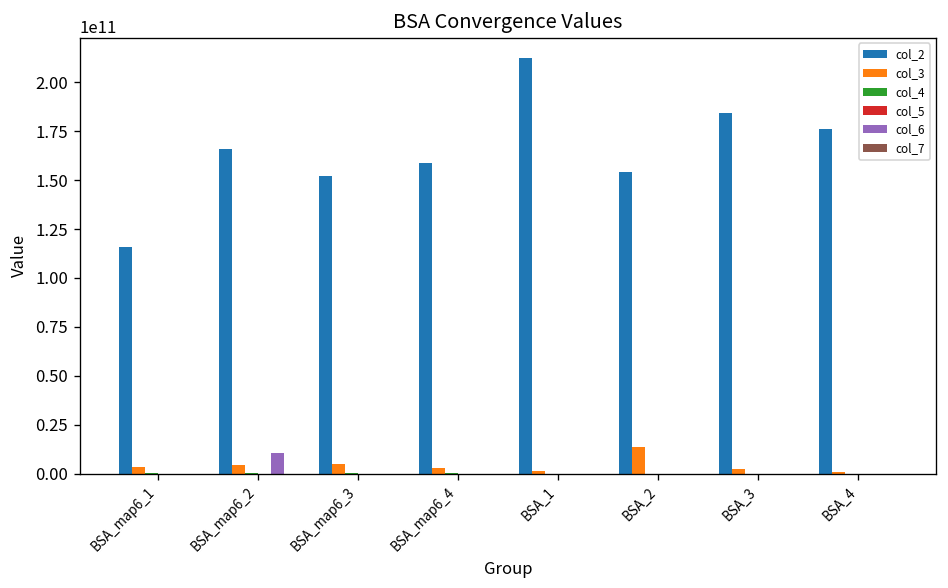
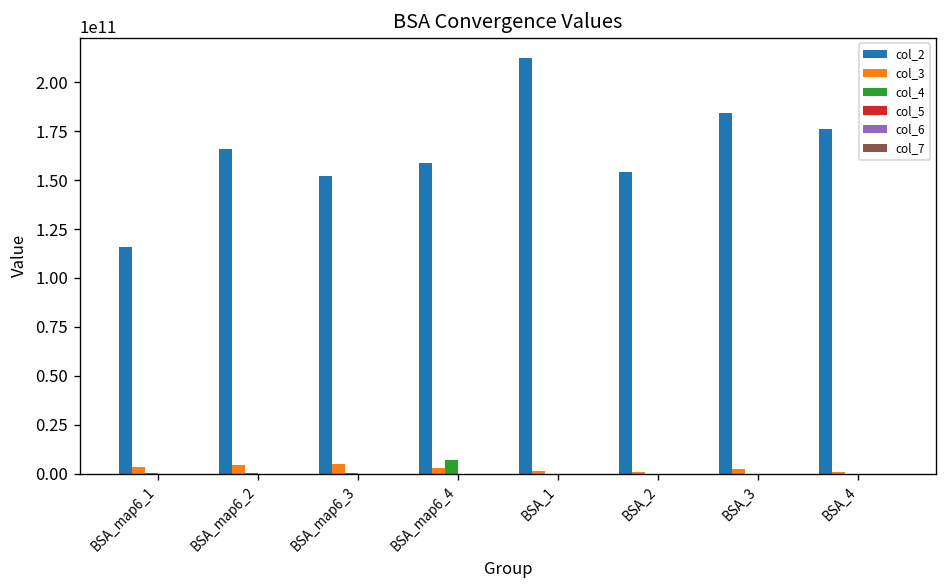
col_6, BSA_map6_2: 11000000000 -> 0
col_4, BSA_map6_4: 1000000000 -> 7000000000
col_3, BSA_2: 14000000000 -> 1000000000
